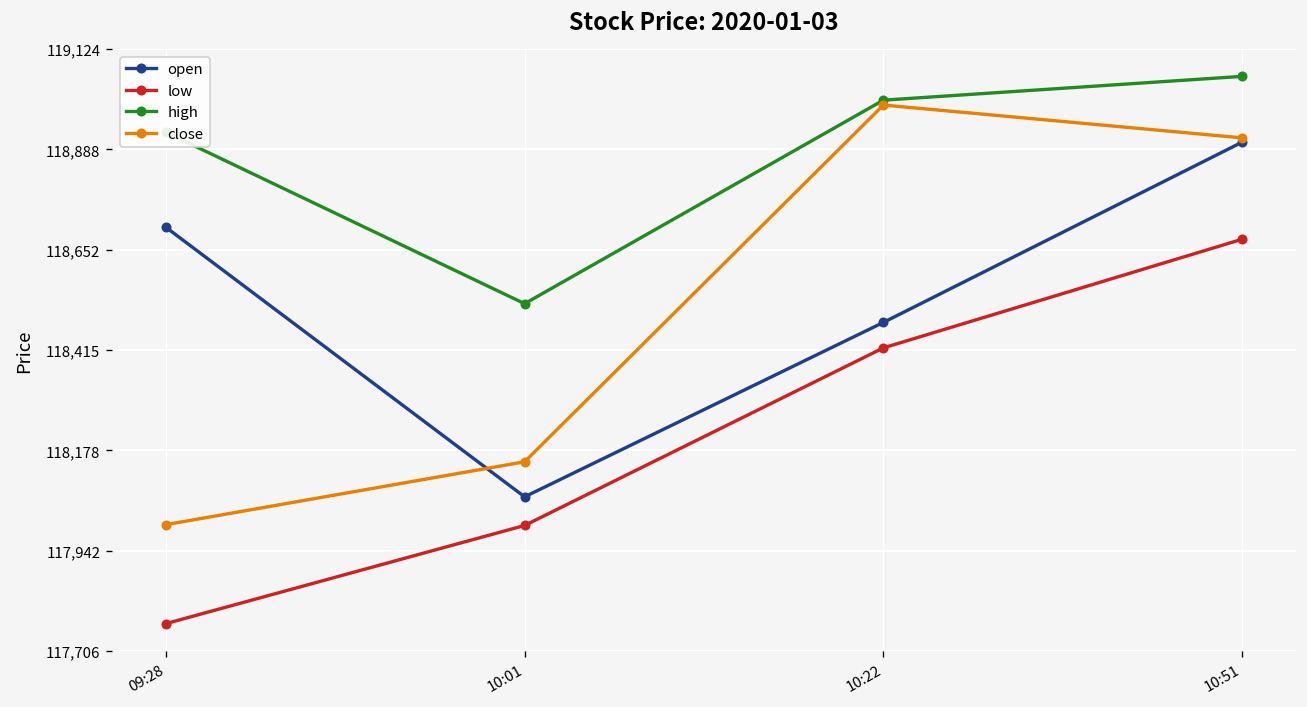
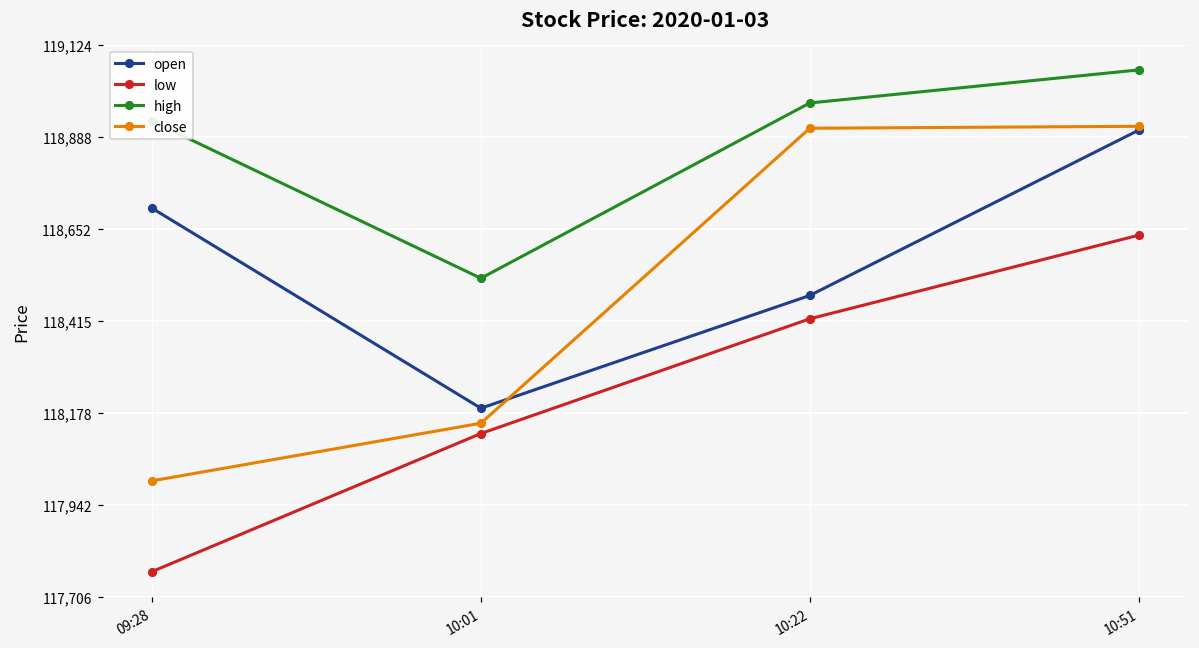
open, 10:01: 118,070 -> 118,190
low, 10:01: 118,000 -> 118,130
high, 10:22: 119,000 -> 118,980
close, 10:22: 118,990 -> 118,910
low, 10:51: 118,680 -> 118,640
